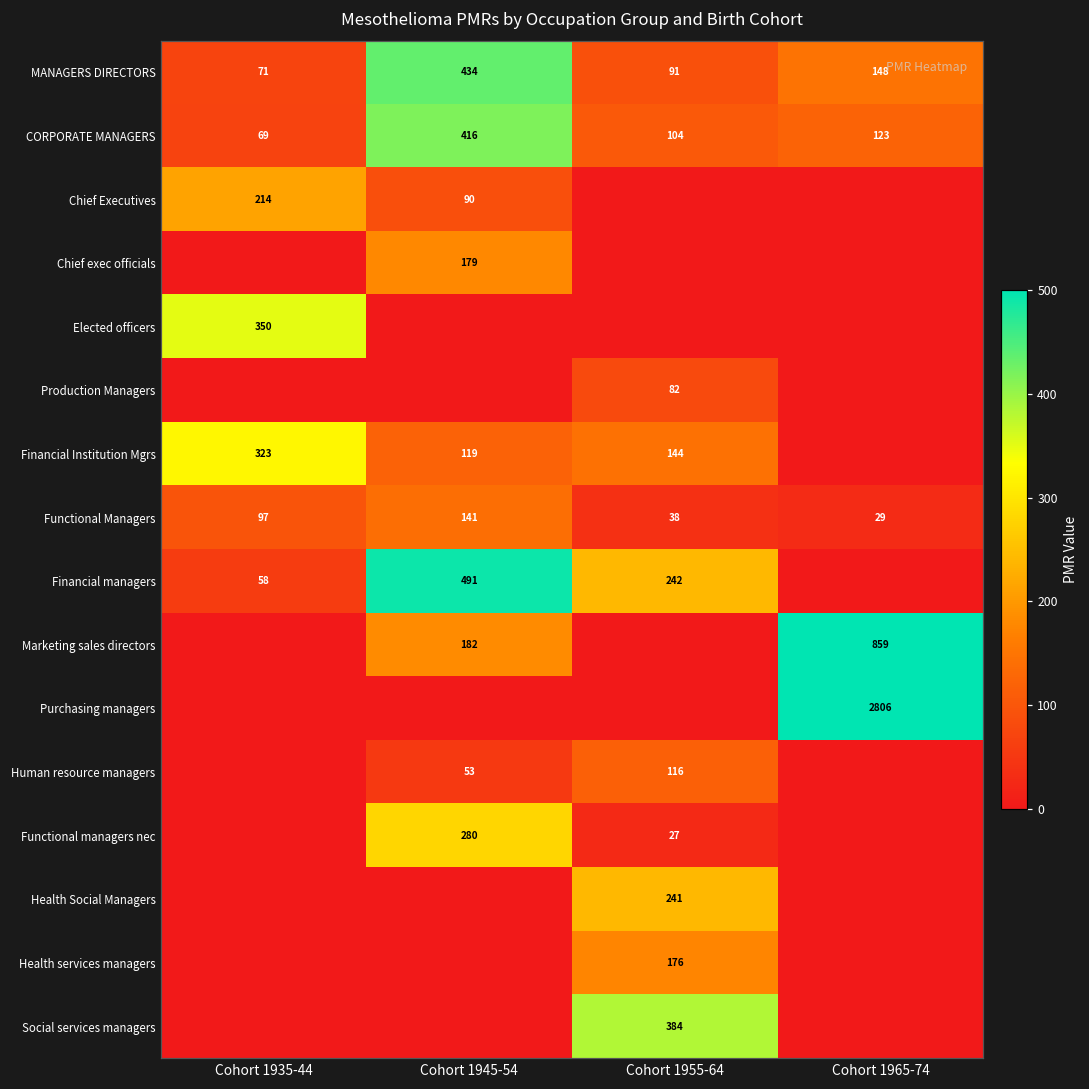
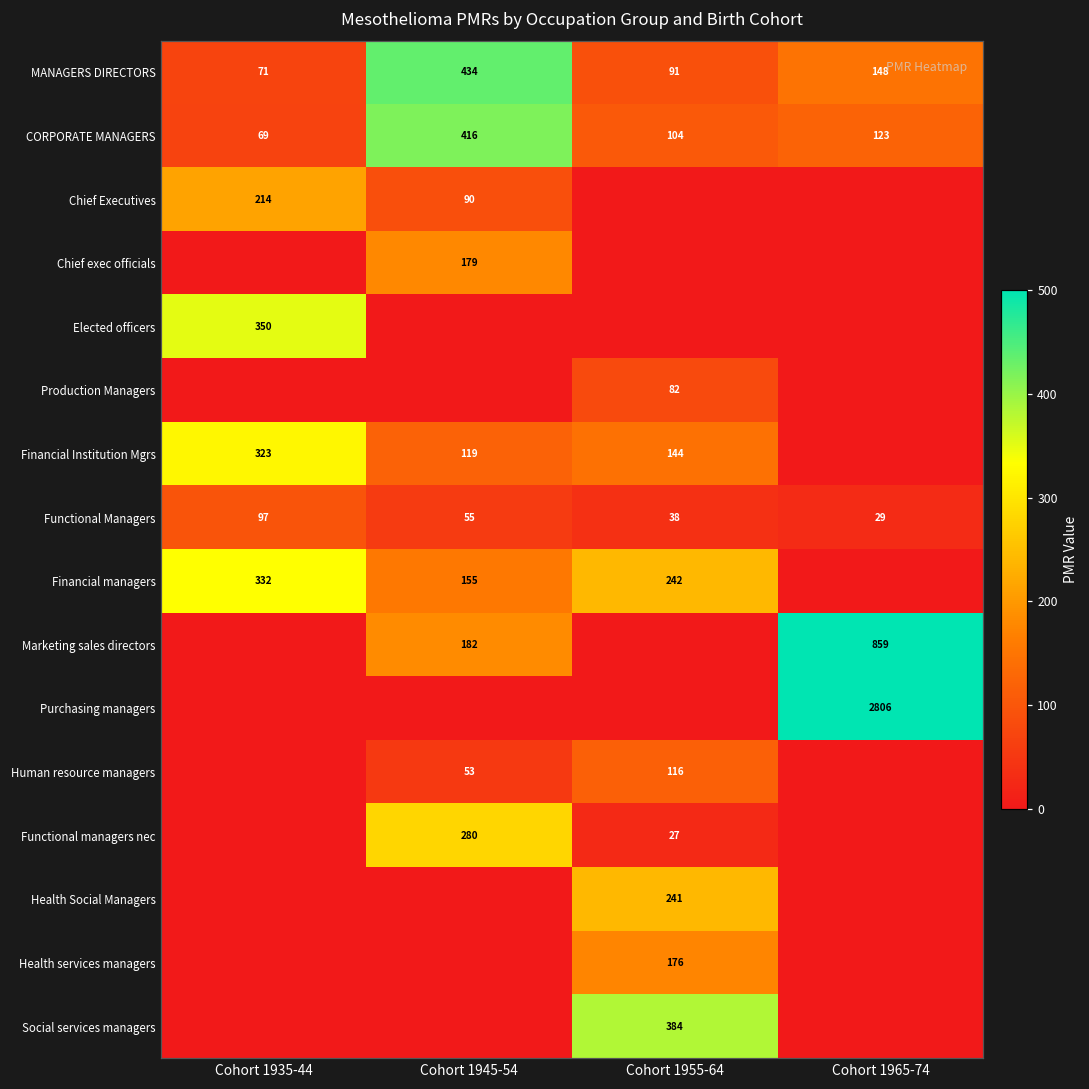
Functional Managers, Cohort 1945-54: 141 -> 55
Financial managers, Cohort 1935-44: 58 -> 332
Financial managers, Cohort 1945-54: 491 -> 155
